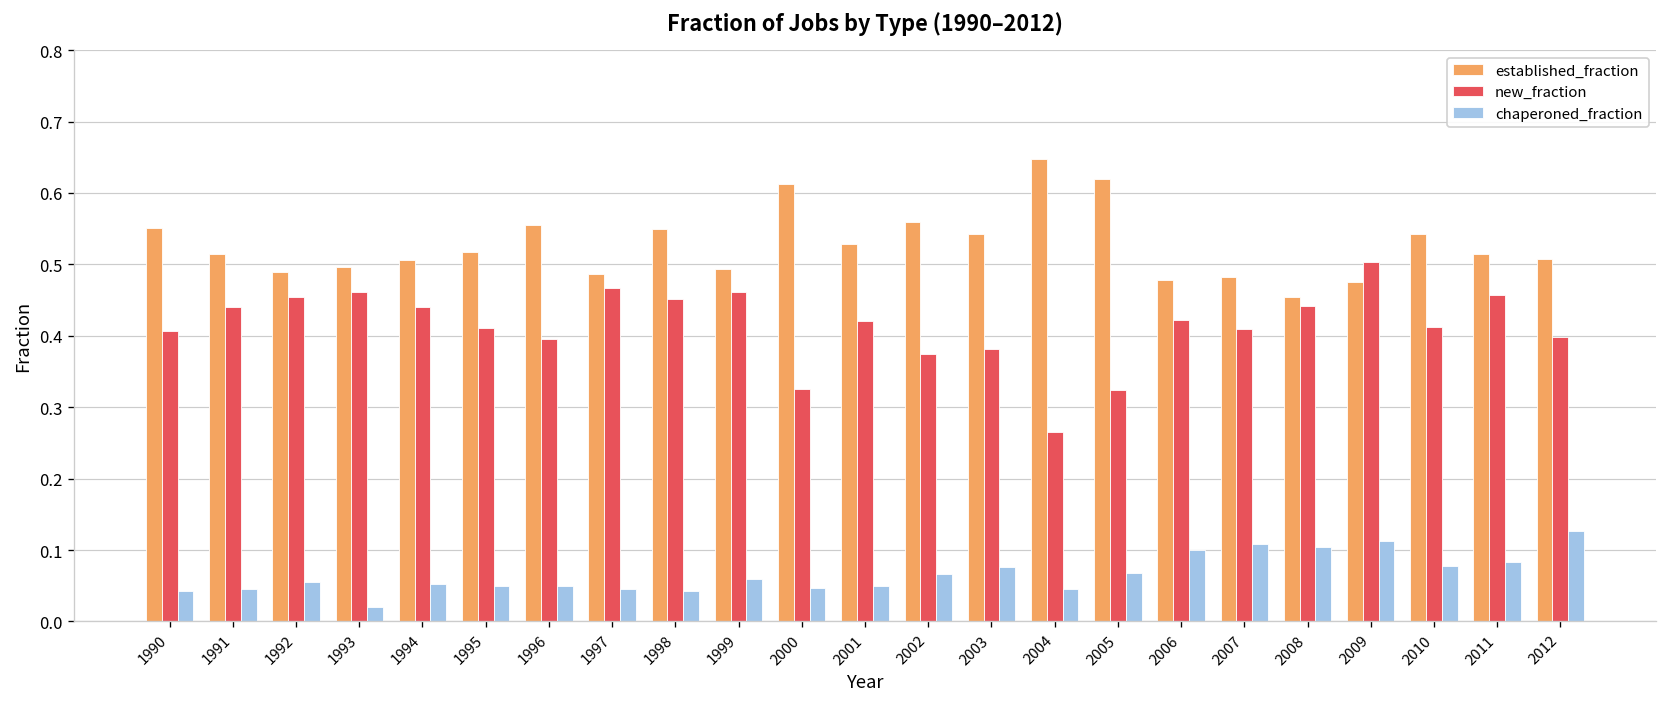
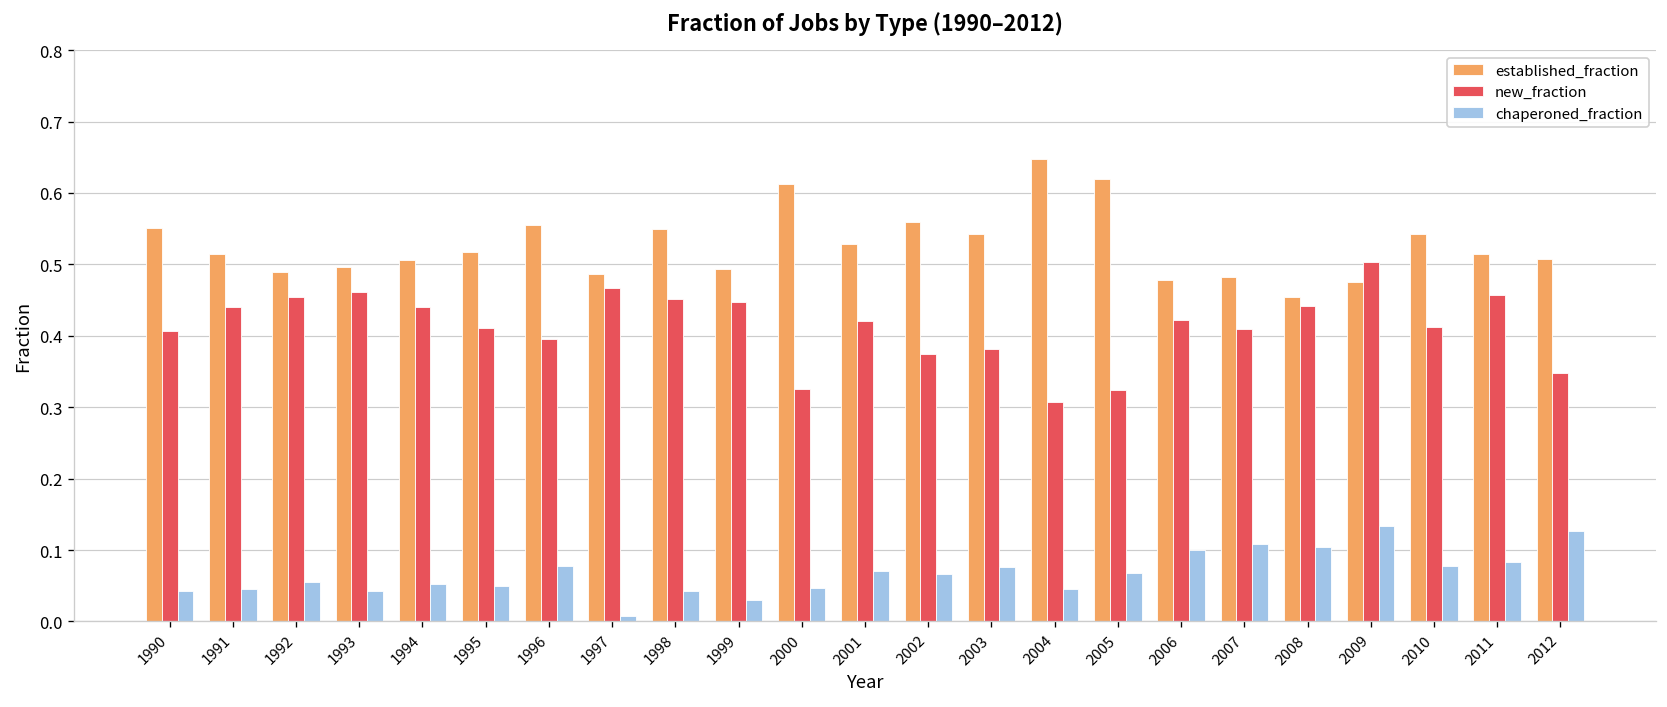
chaperoned_fraction, 1993: 0.02 -> 0.04
chaperoned_fraction, 1996: 0.05 -> 0.08
chaperoned_fraction, 1997: 0.05 -> 0.01
new_fraction, 1999: 0.46 -> 0.45
chaperoned_fraction, 1999: 0.06 -> 0.03
chaperoned_fraction, 2001: 0.05 -> 0.07
new_fraction, 2004: 0.27 -> 0.31
chaperoned_fraction, 2009: 0.11 -> 0.13
new_fraction, 2012: 0.40 -> 0.35
